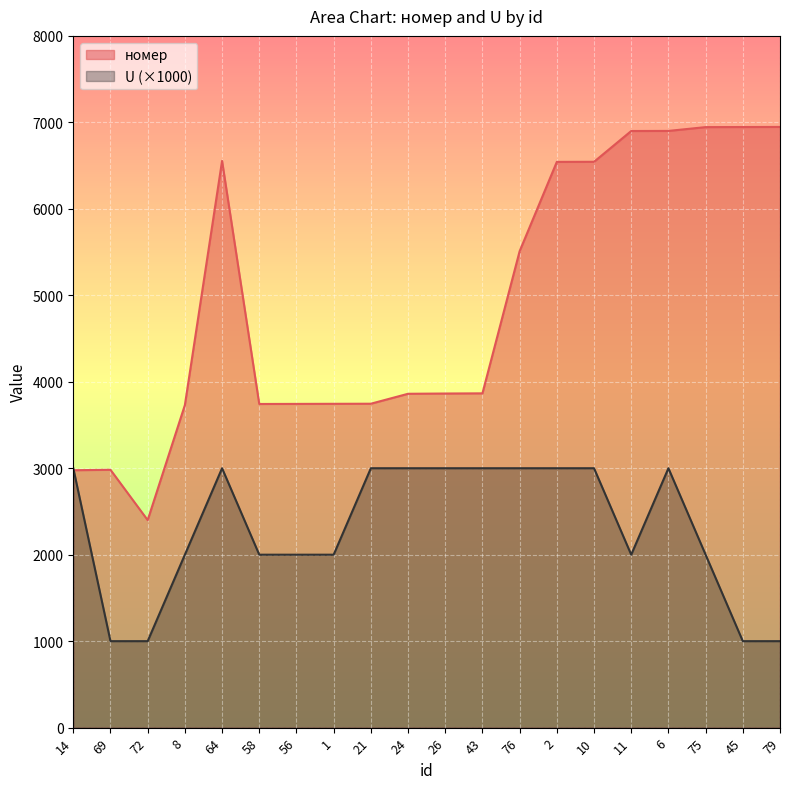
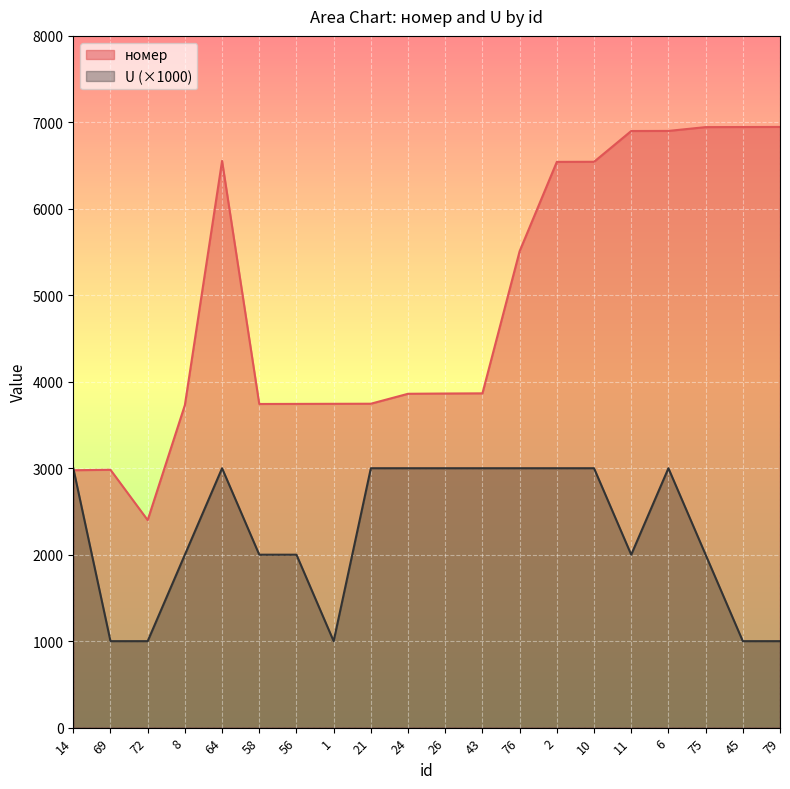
U (×1000), 1: 2000 -> 1000
